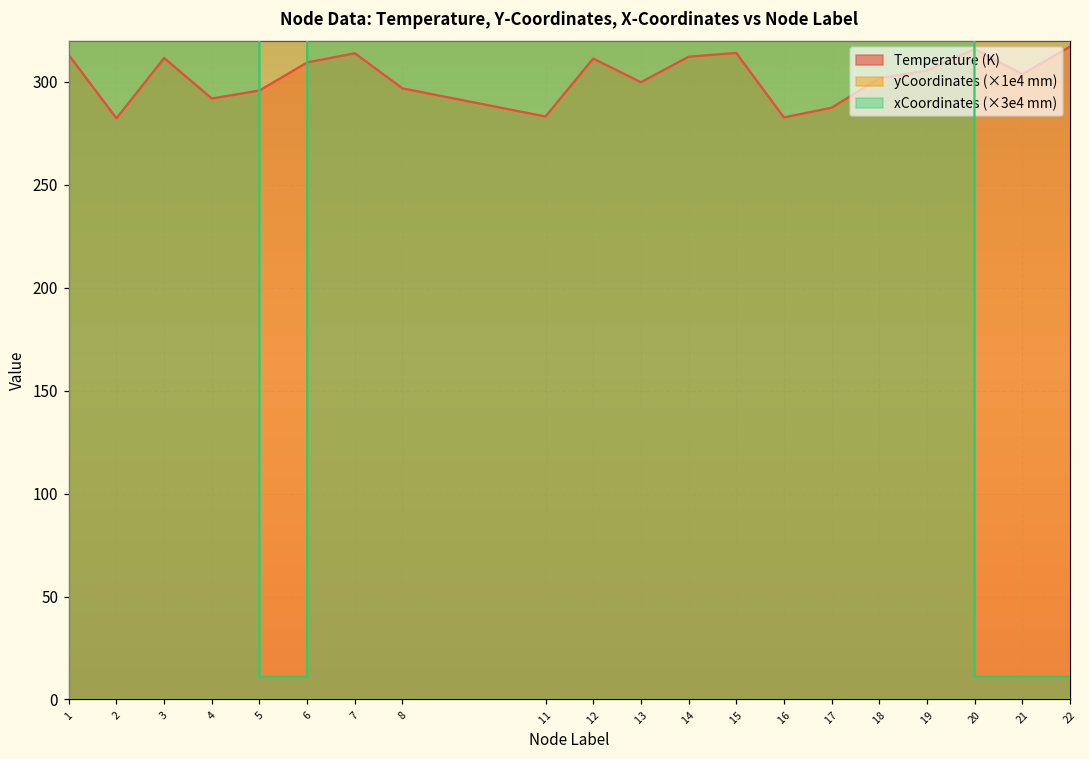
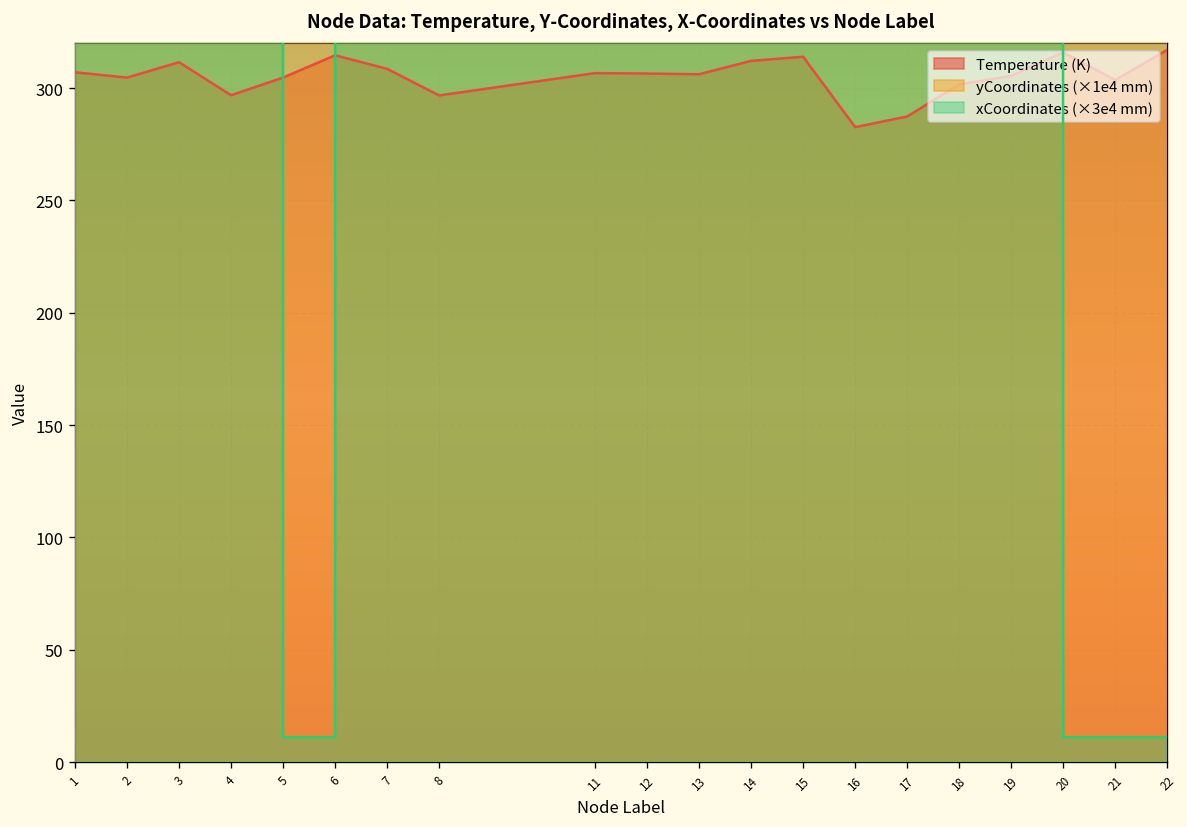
Temperature (K), 1: 313 -> 307
Temperature (K), 2: 282 -> 305
Temperature (K), 4: 292 -> 297
Temperature (K), 5: 296 -> 305
Temperature (K), 6: 309 -> 315
Temperature (K), 7: 314 -> 309
Temperature (K), 11: 283 -> 307
Temperature (K), 12: 311 -> 307
Temperature (K), 13: 300 -> 306
